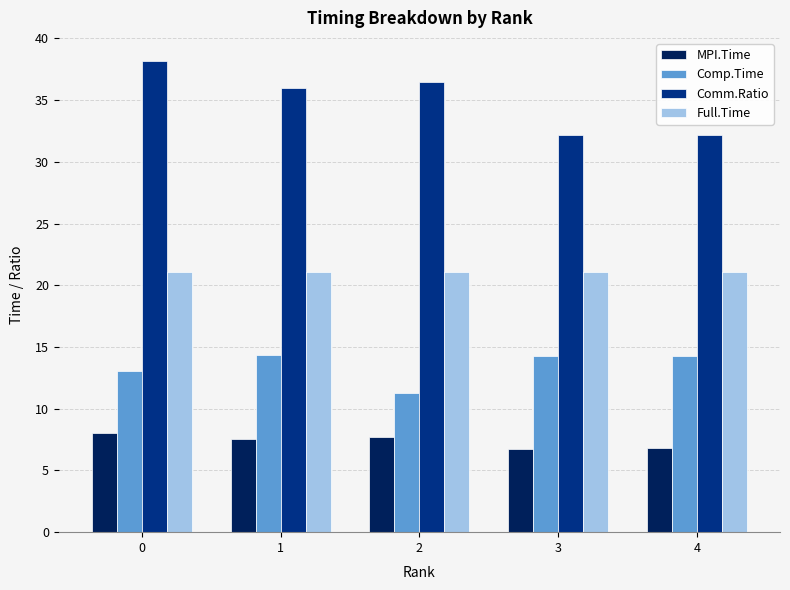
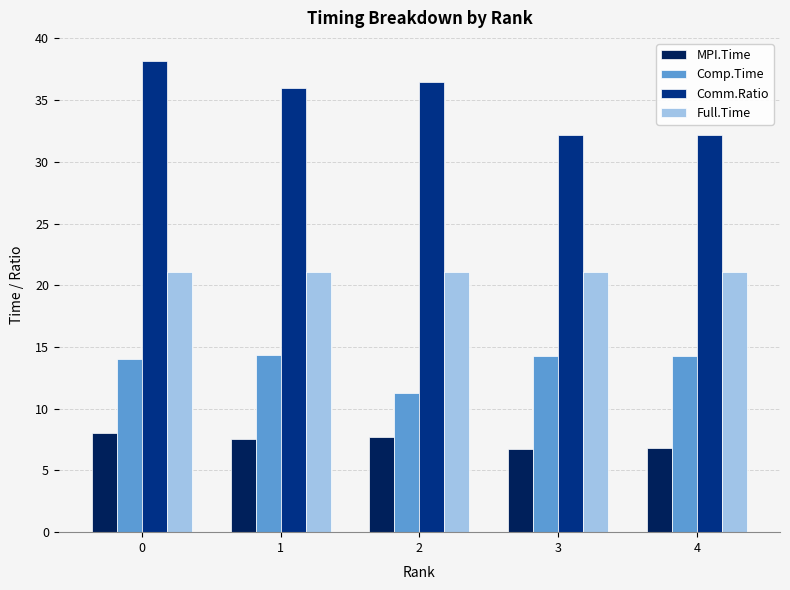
Comp.Time, 0: 13.0 -> 14.0
